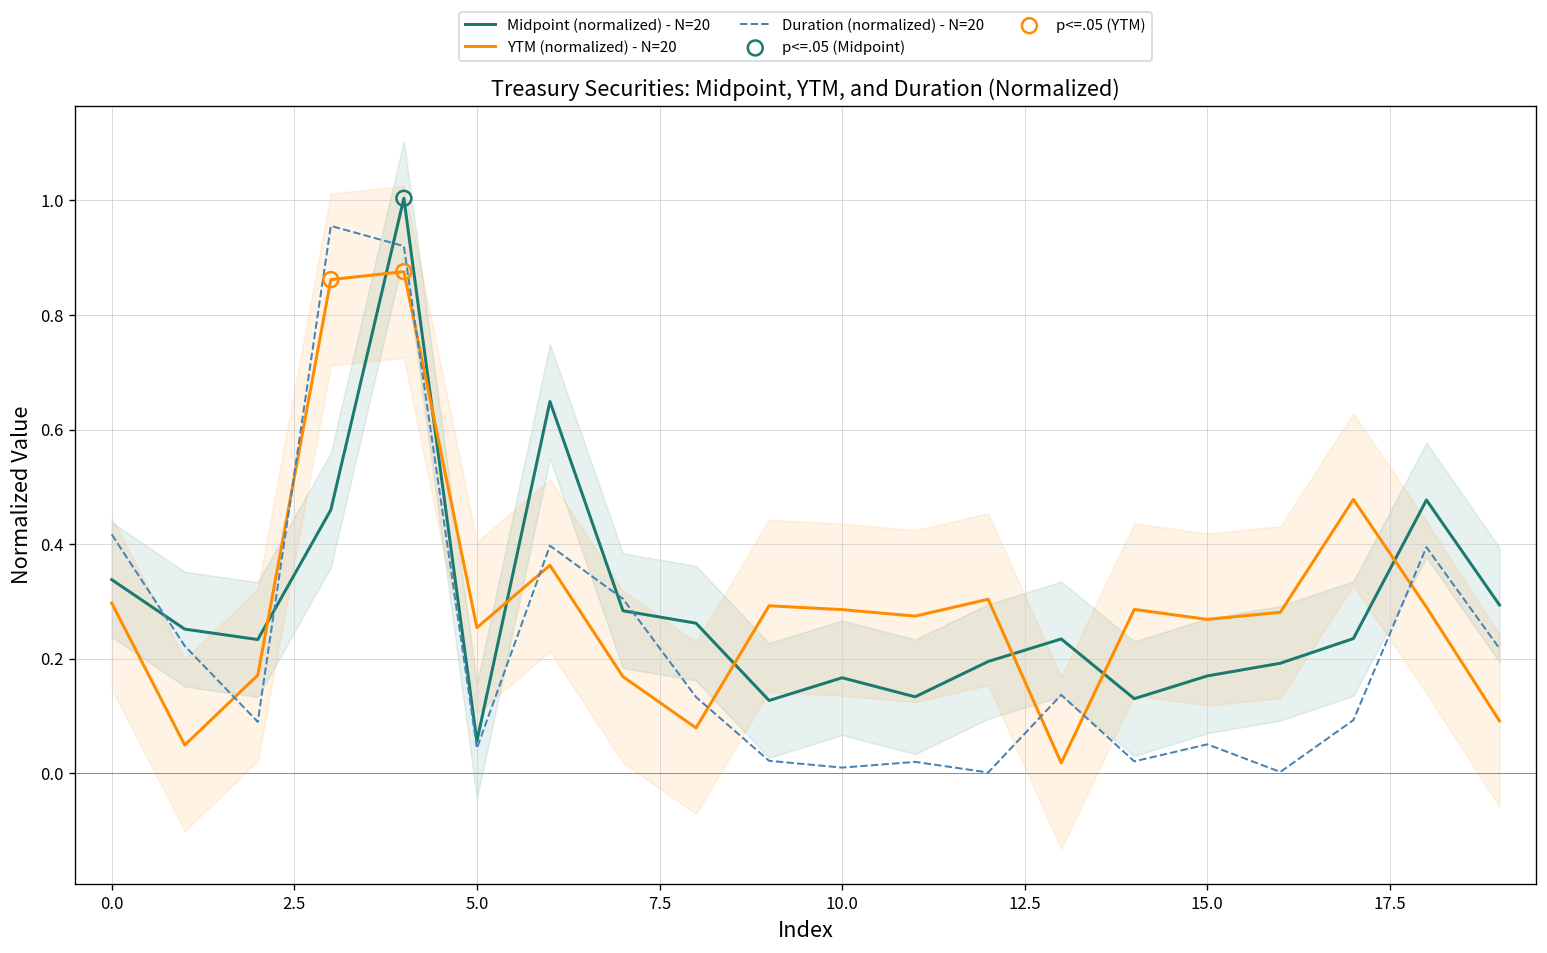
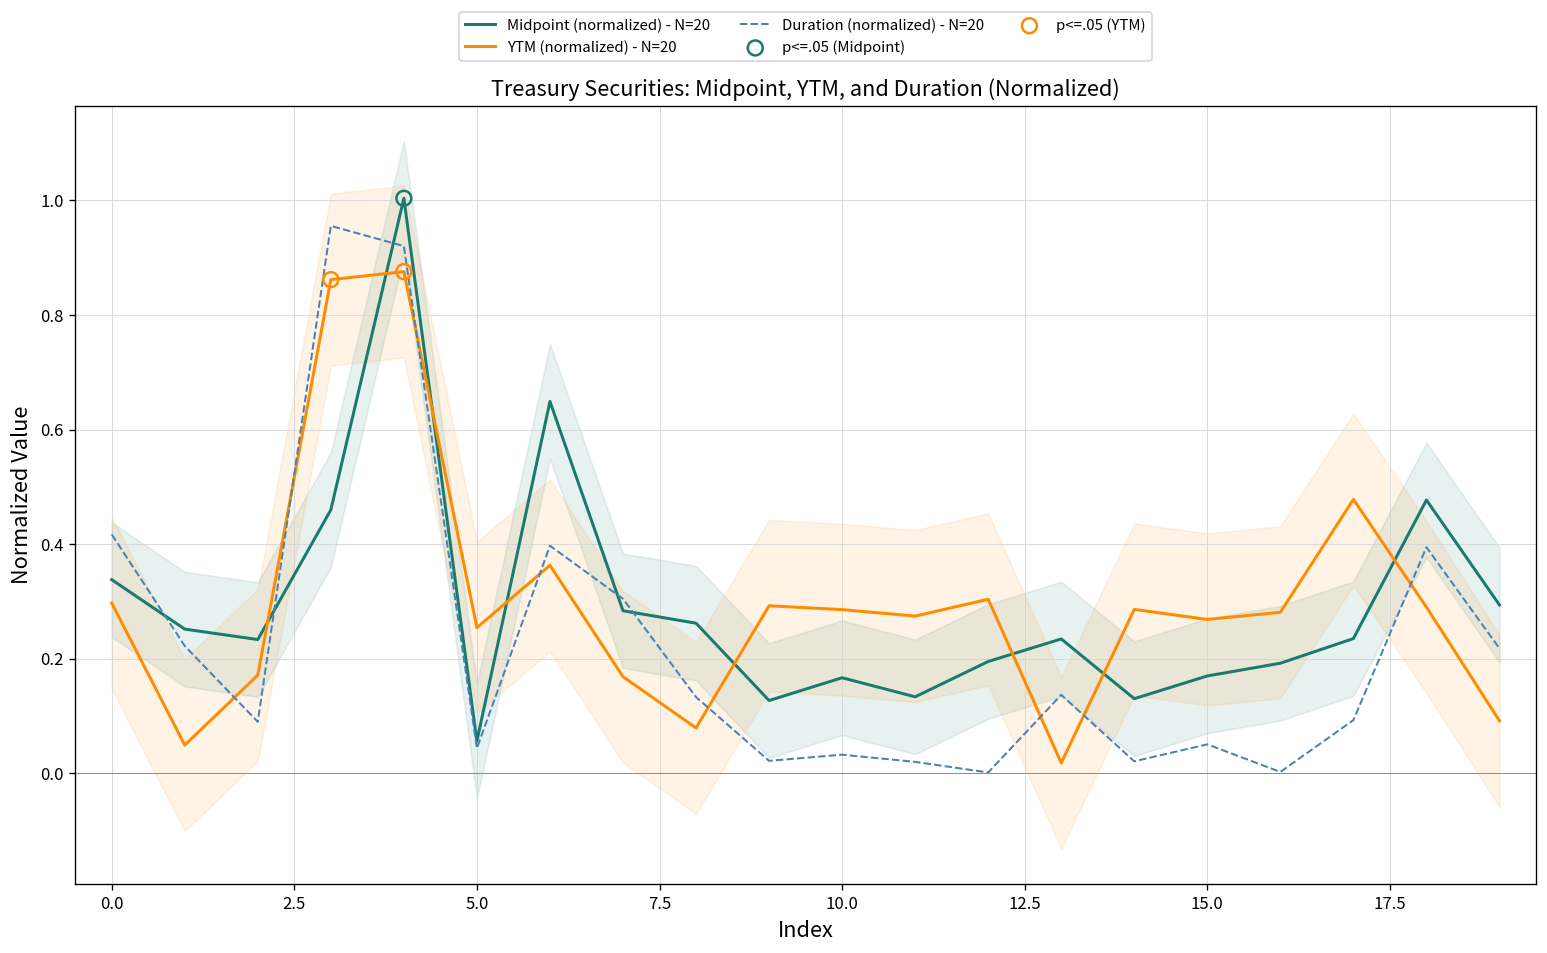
Duration (normalized) - N=20, 10.0: 0.01 -> 0.03
